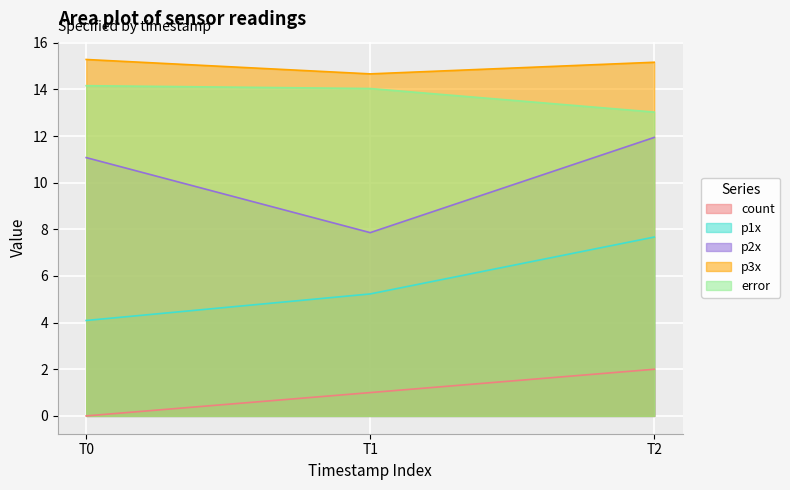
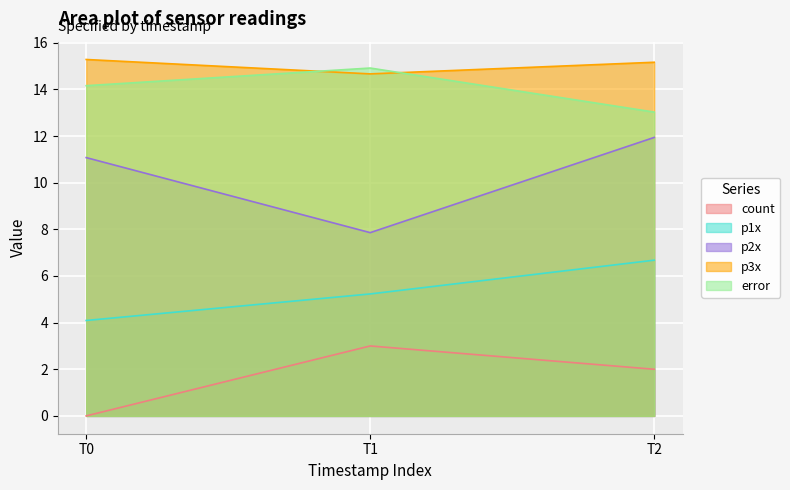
count, T1: 1 -> 3
error, T1: 14.0 -> 14.9
p1x, T2: 7.7 -> 6.7
